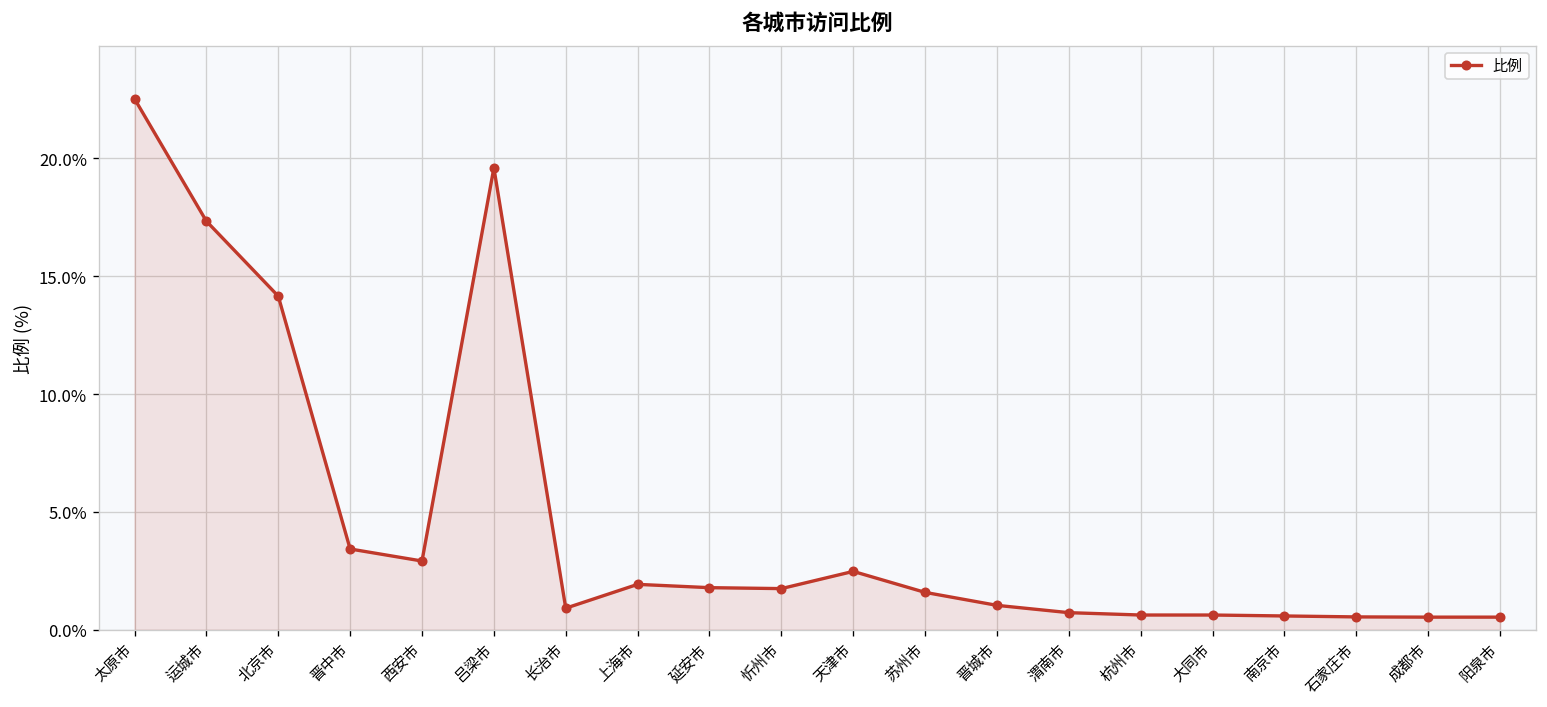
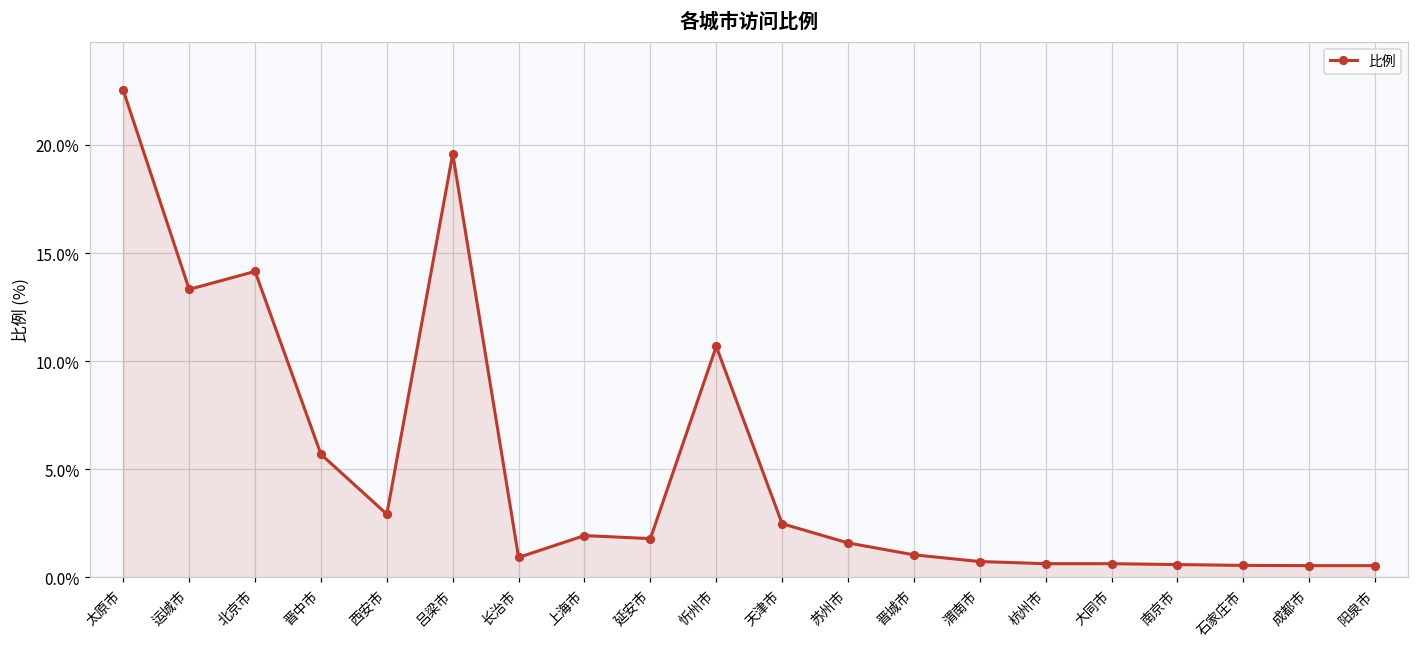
运城市: 17.3% -> 13.3%
晋中市: 3.4% -> 5.7%
忻州市: 1.8% -> 10.7%
